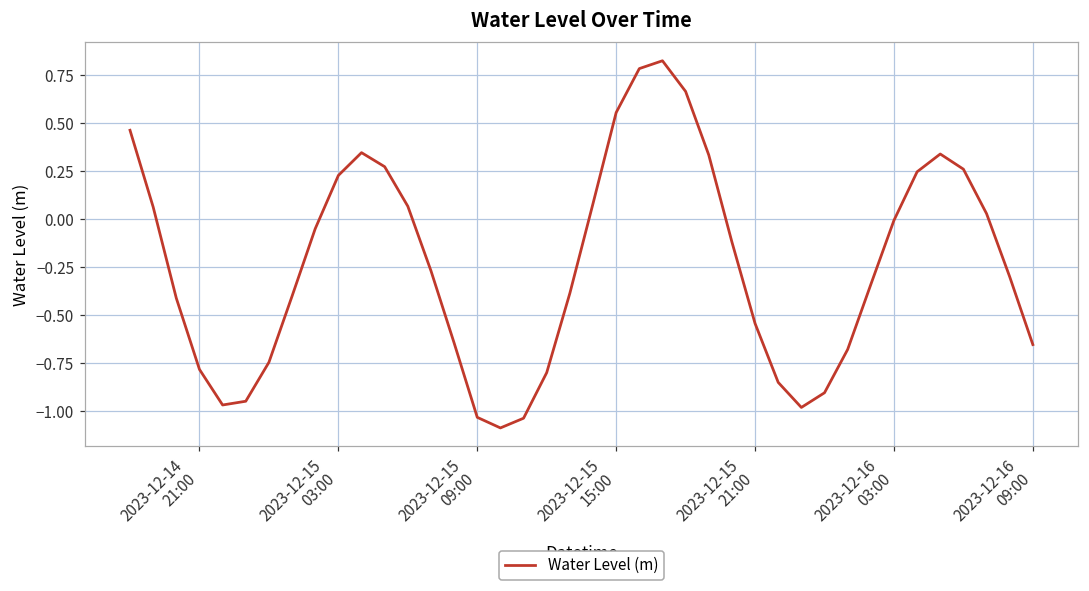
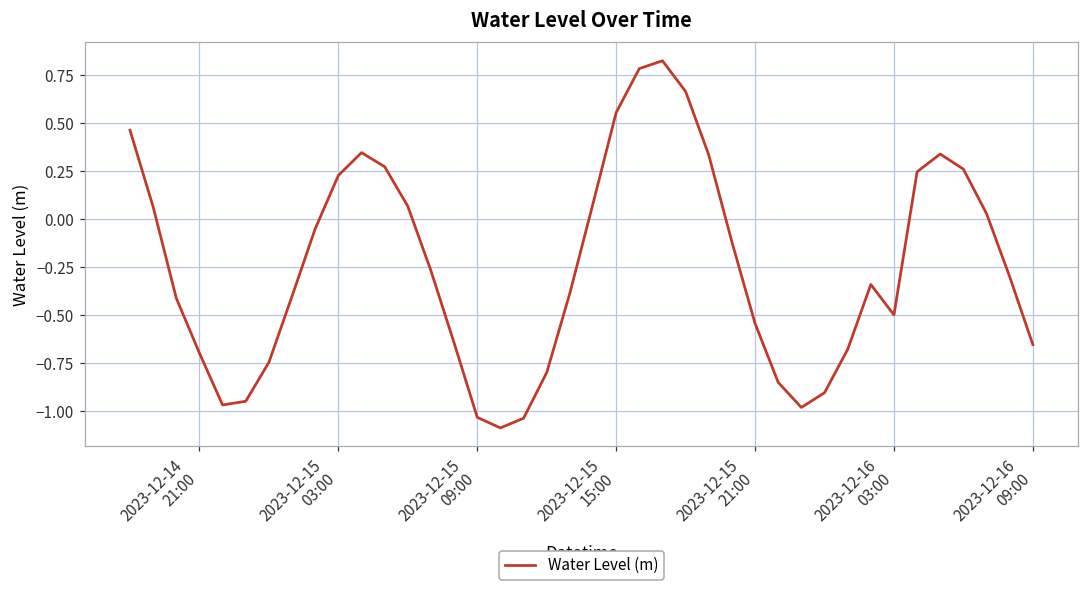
2023-12-14 21:00: -0.78 -> -0.70
2023-12-16 03:00: -0.01 -> -0.50
